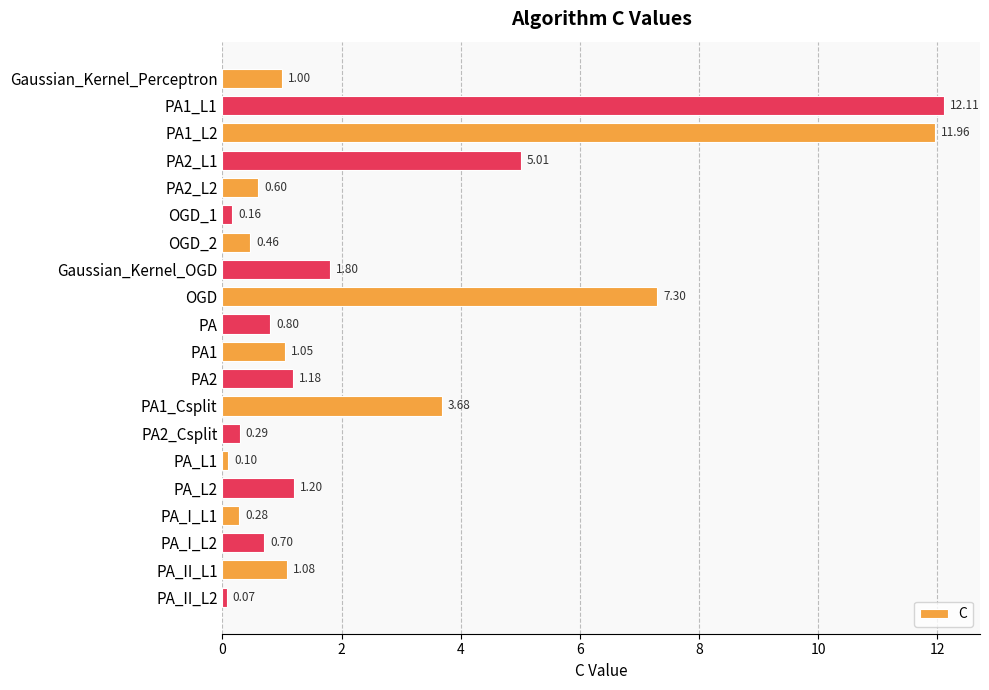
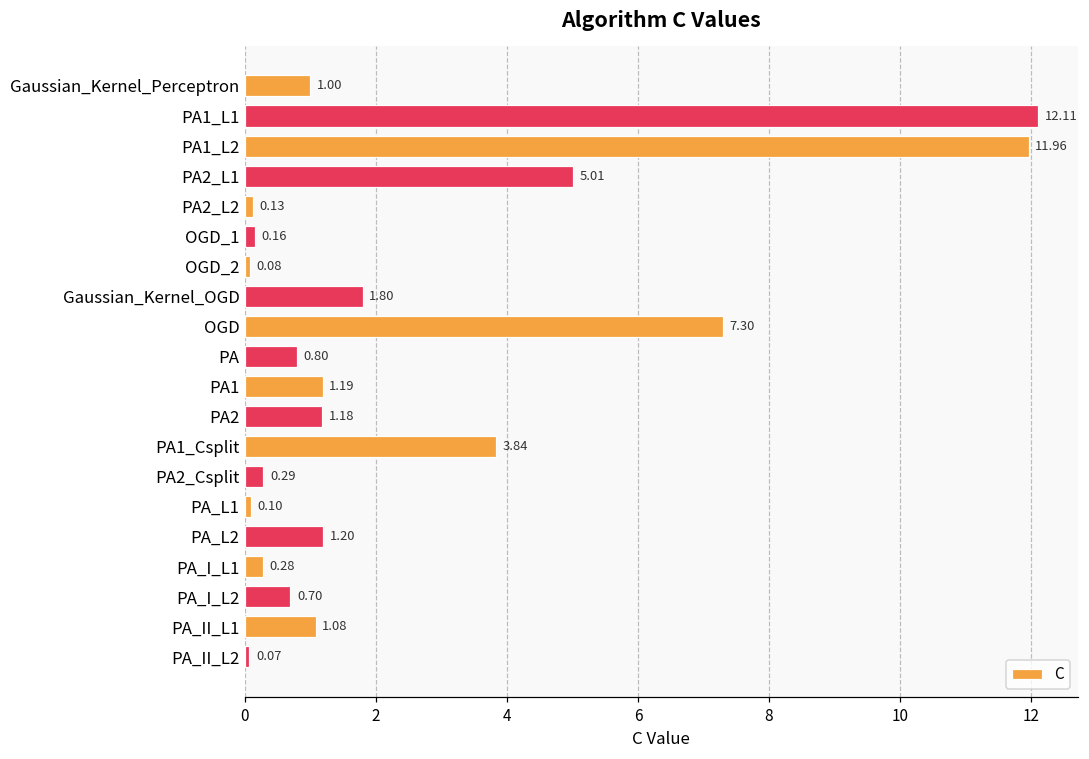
PA2_L2: 0.60 -> 0.13
OGD_2: 0.46 -> 0.08
PA1: 1.05 -> 1.19
PA1_Csplit: 3.68 -> 3.84
